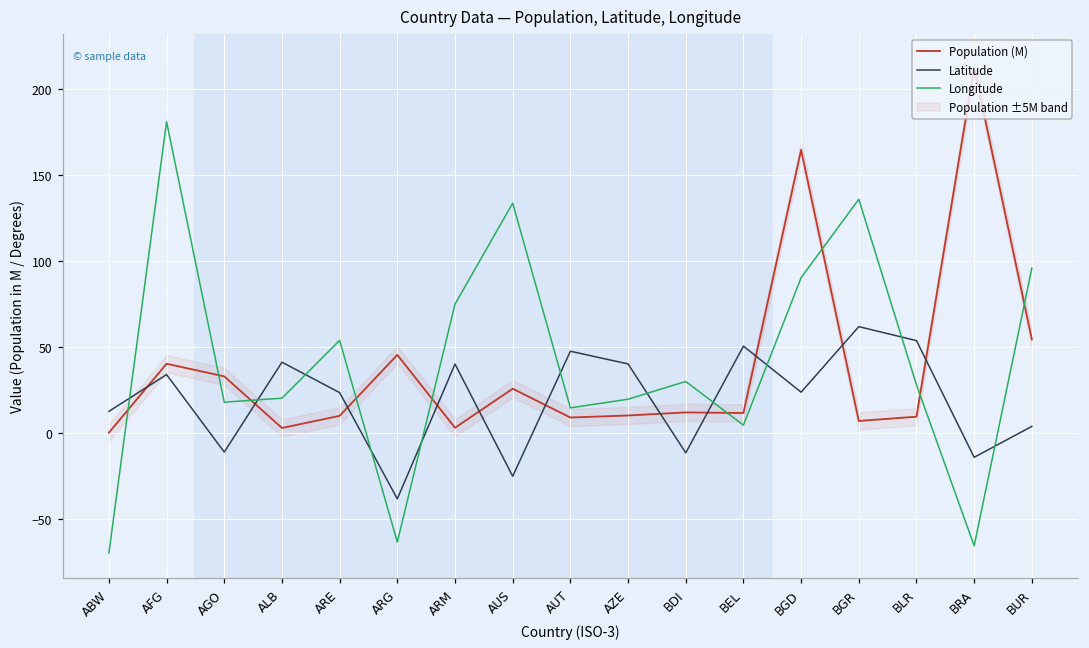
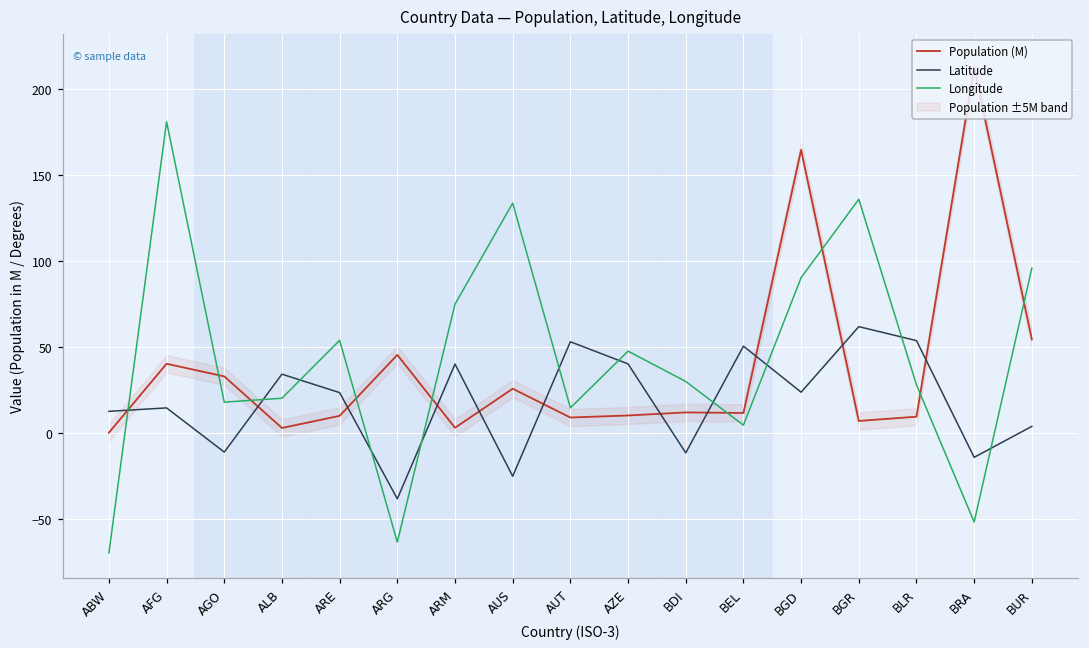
Latitude, AFG: 34 -> 15
Latitude, ALB: 41 -> 34
Latitude, AUT: 48 -> 53
Longitude, AZE: 20 -> 48
Longitude, BRA: -66 -> -52
